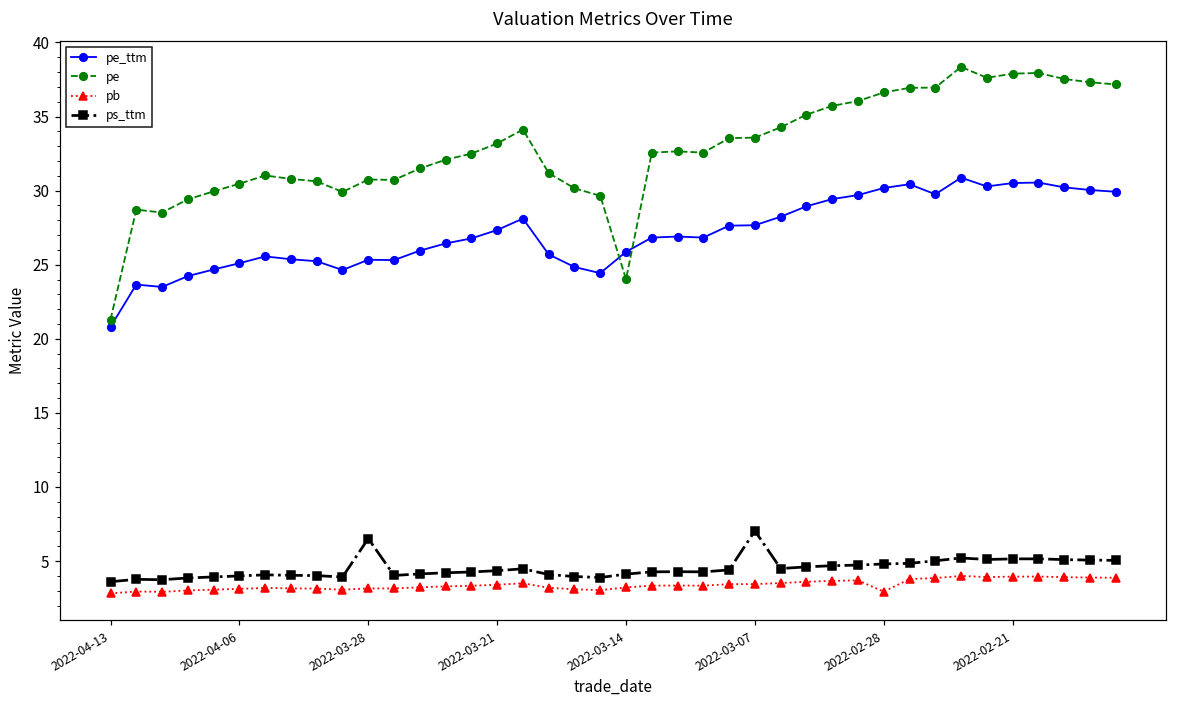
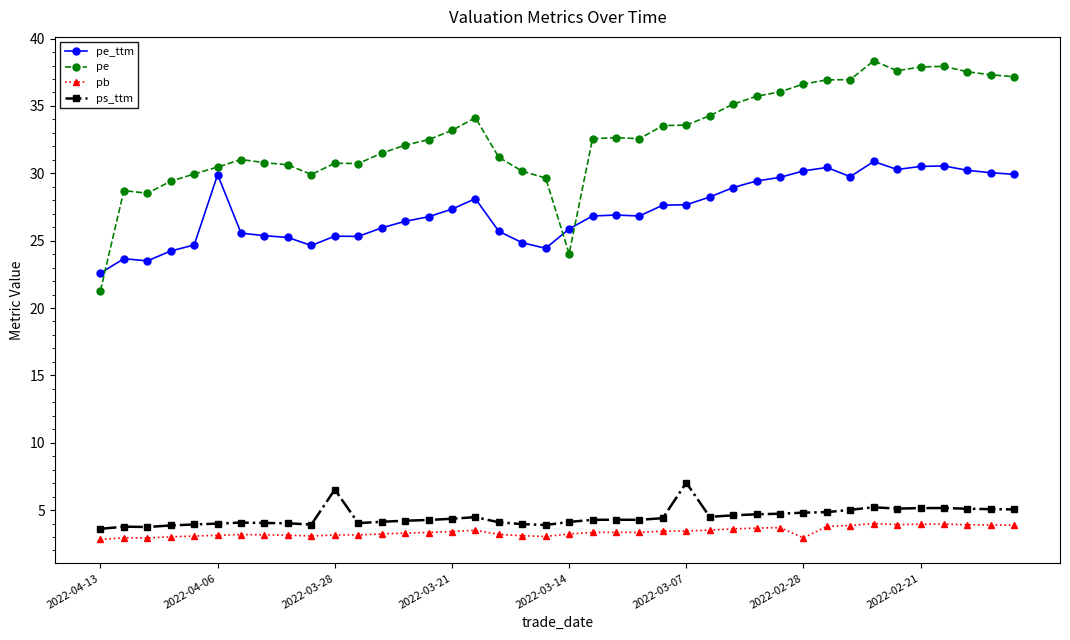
pe_ttm, 2022-04-13: 20.8 -> 22.6
pe_ttm, 2022-04-06: 25.1 -> 29.9
